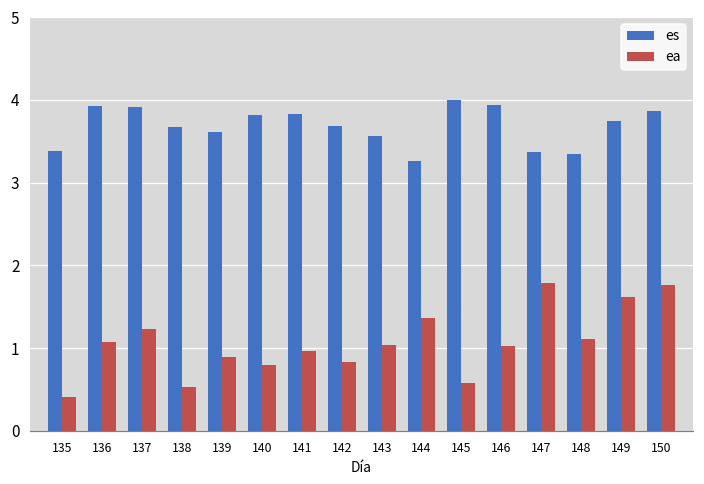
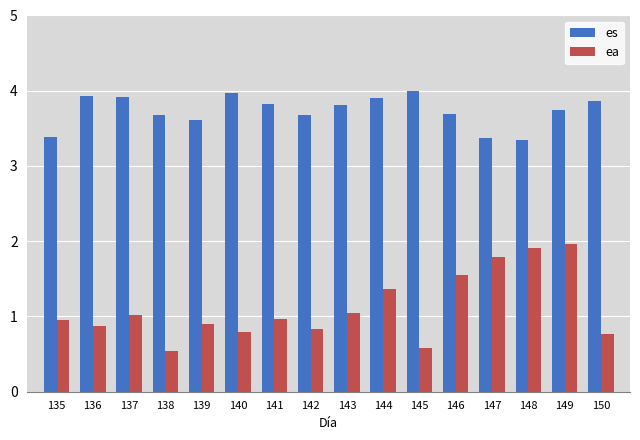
ea, 135: 0.4 -> 1.0
ea, 136: 1.1 -> 0.9
ea, 137: 1.2 -> 1.0
es, 140: 3.8 -> 4.0
es, 143: 3.6 -> 3.8
es, 144: 3.3 -> 3.9
es, 146: 3.9 -> 3.7
ea, 146: 1.0 -> 1.6
ea, 148: 1.1 -> 1.9
ea, 149: 1.6 -> 2.0
ea, 150: 1.8 -> 0.8
